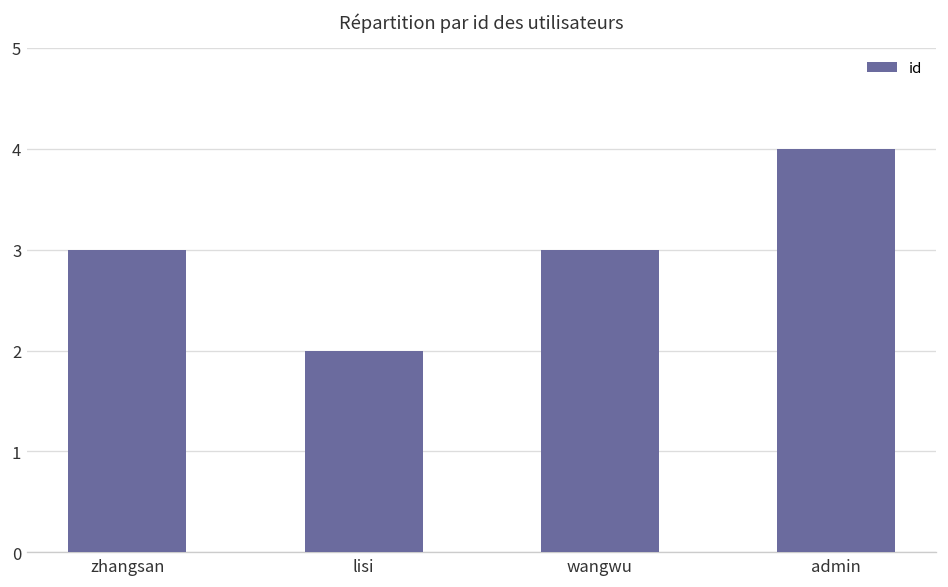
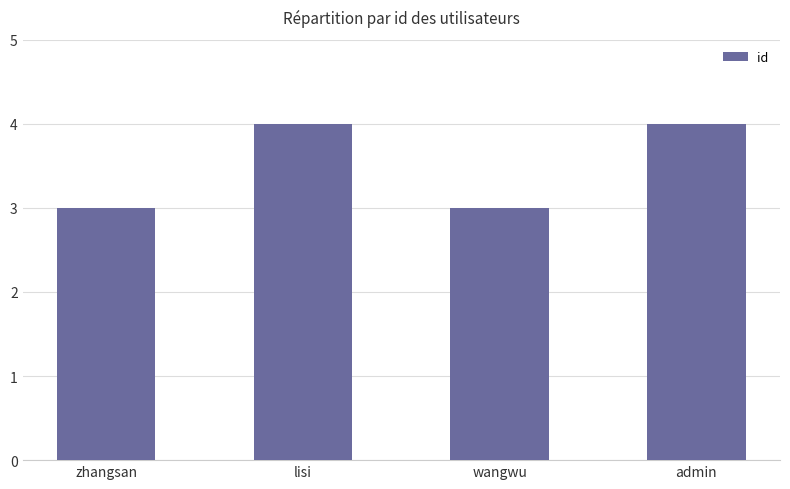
lisi: 2 -> 4
